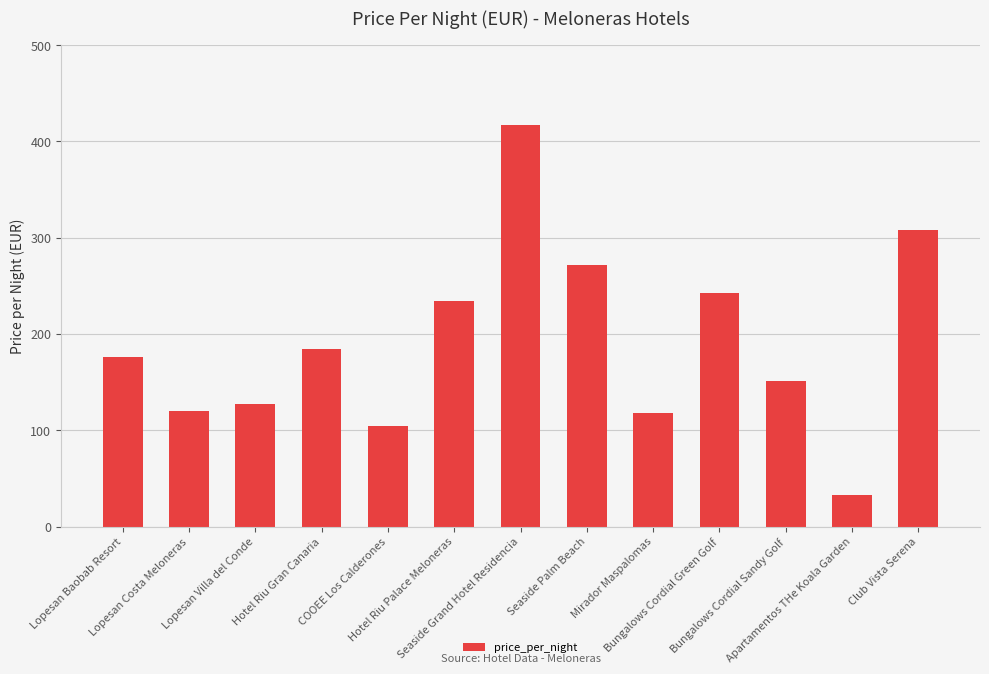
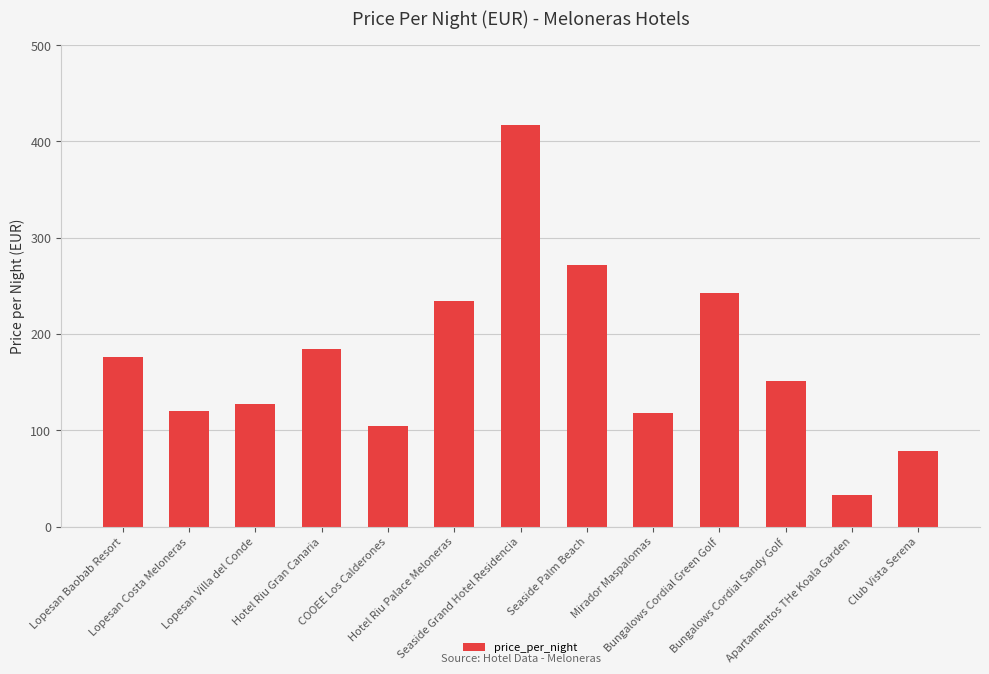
Club Vista Serena: 310 -> 80
